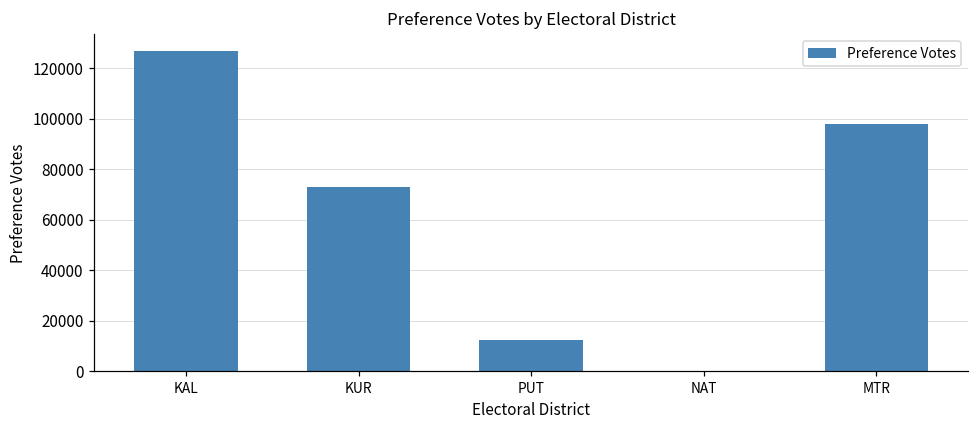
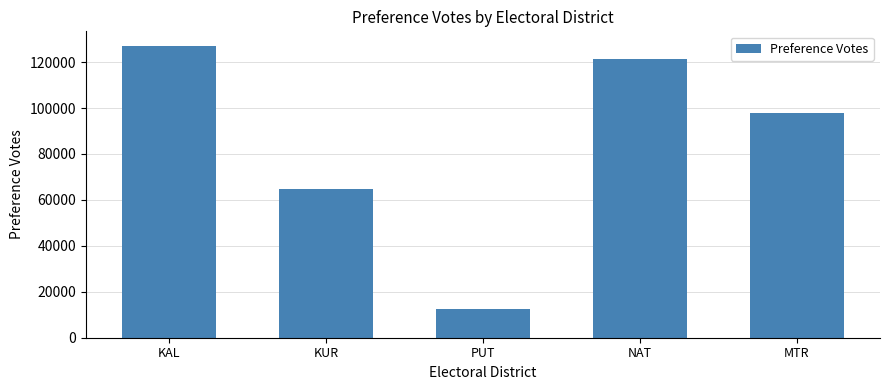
KUR: 73000 -> 65000
NAT: 0 -> 121000
